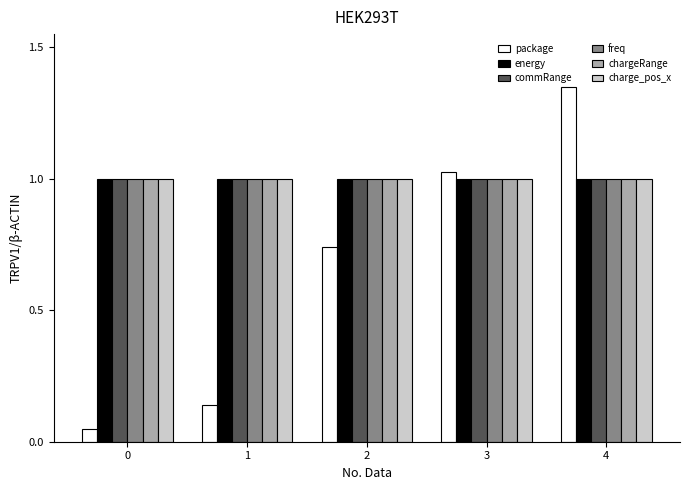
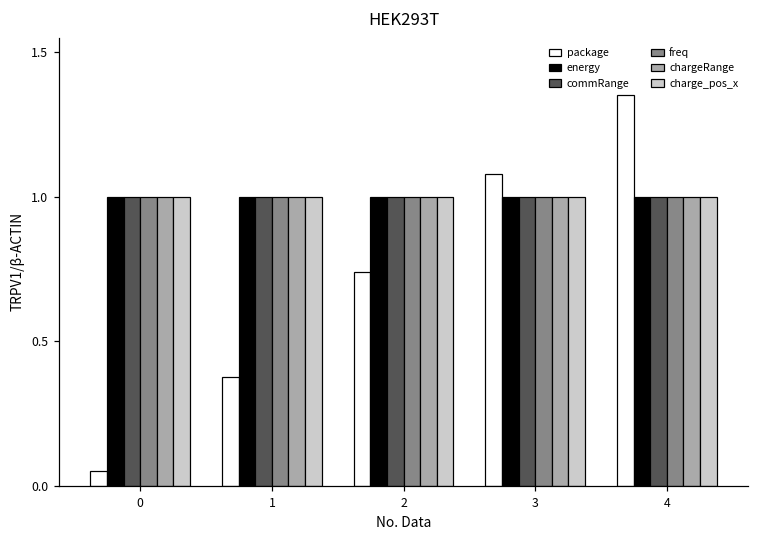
package, 1: 0.14 -> 0.38
package, 3: 1.03 -> 1.08
